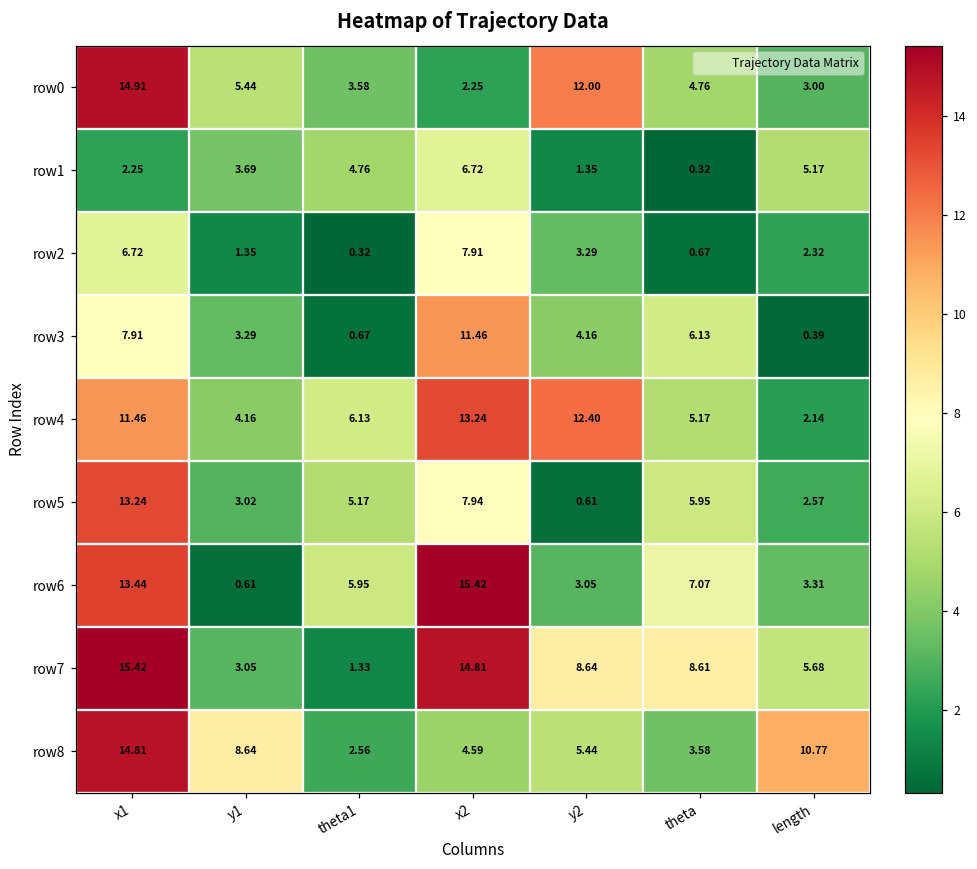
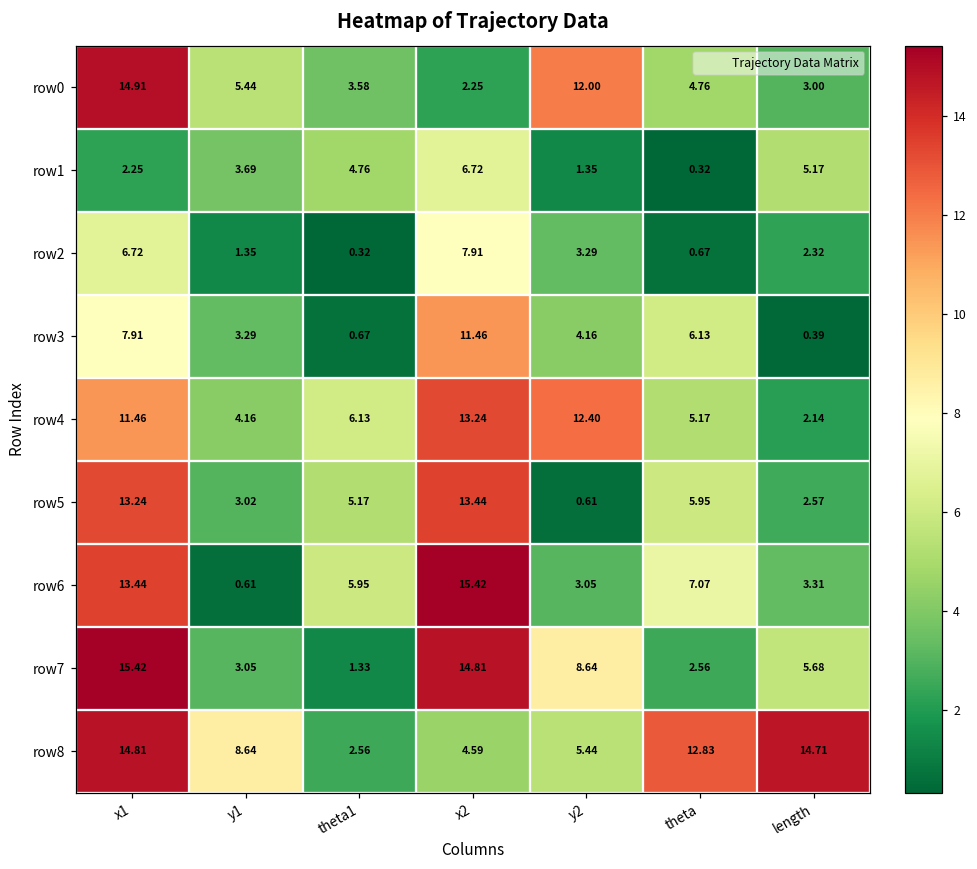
row5, x2: 7.94 -> 13.44
row7, theta: 8.61 -> 2.56
row8, theta: 3.58 -> 12.83
row8, length: 10.77 -> 14.71
